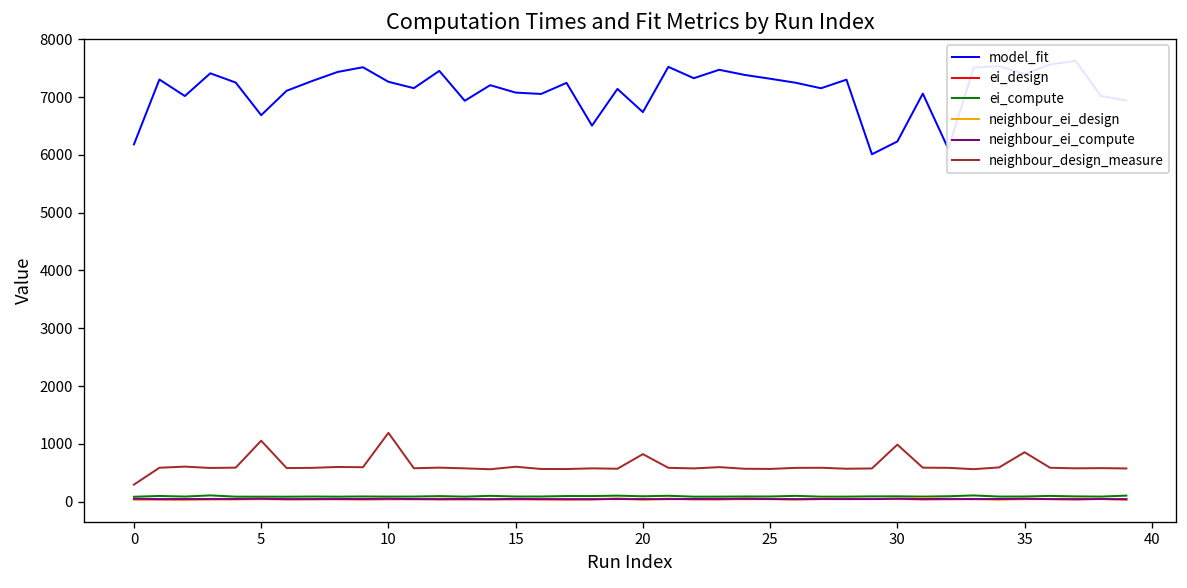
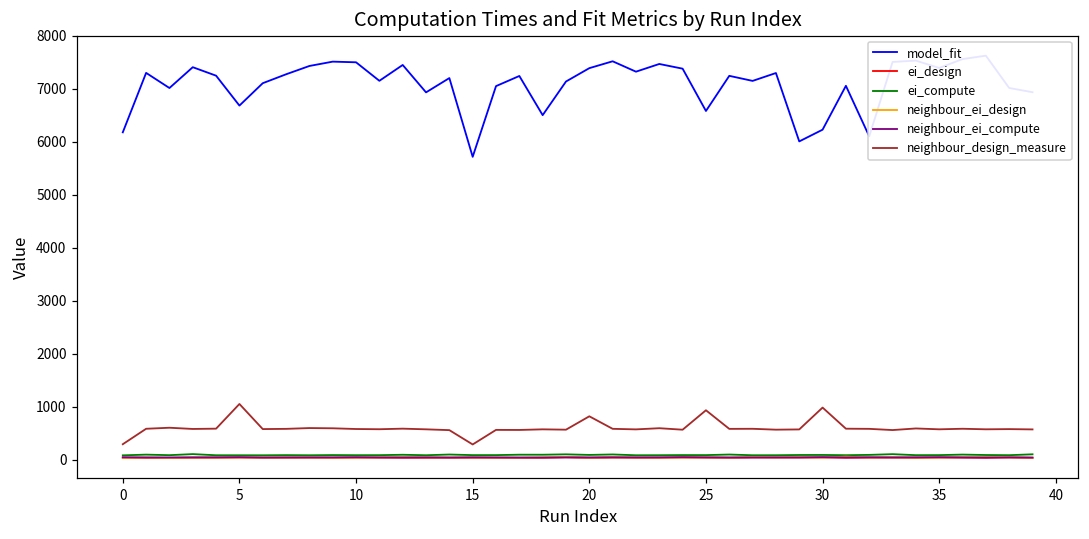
model_fit, 10: 7300 -> 7500
neighbour_design_measure, 10: 1200 -> 600
model_fit, 15: 7100 -> 5700
neighbour_design_measure, 15: 600 -> 300
model_fit, 20: 6700 -> 7400
model_fit, 25: 7300 -> 6600
neighbour_design_measure, 25: 600 -> 900
neighbour_design_measure, 35: 900 -> 600
